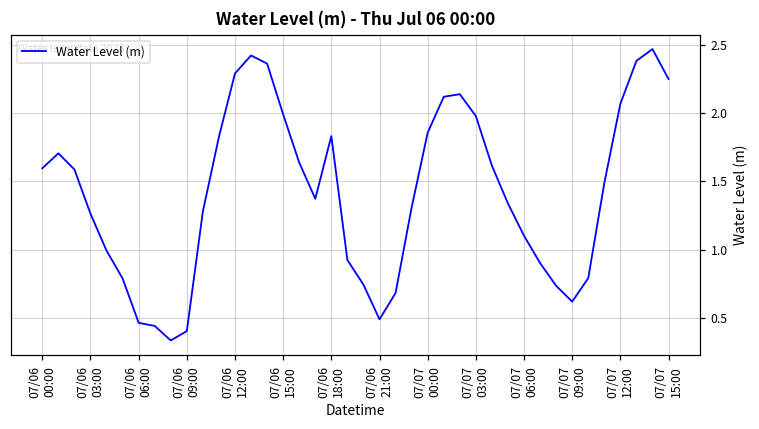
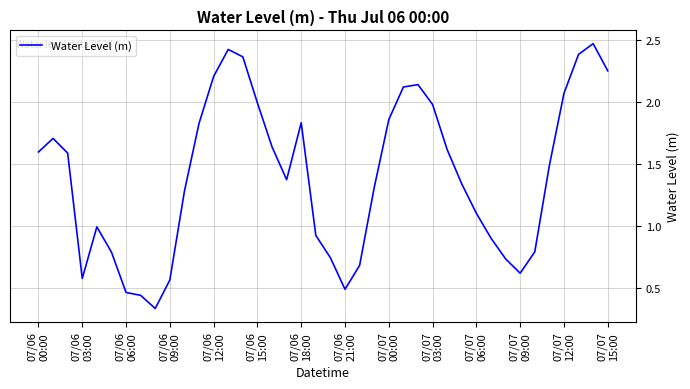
07/06 03:00: 1.26 -> 0.58
07/06 09:00: 0.40 -> 0.56
07/06 12:00: 2.29 -> 2.20
